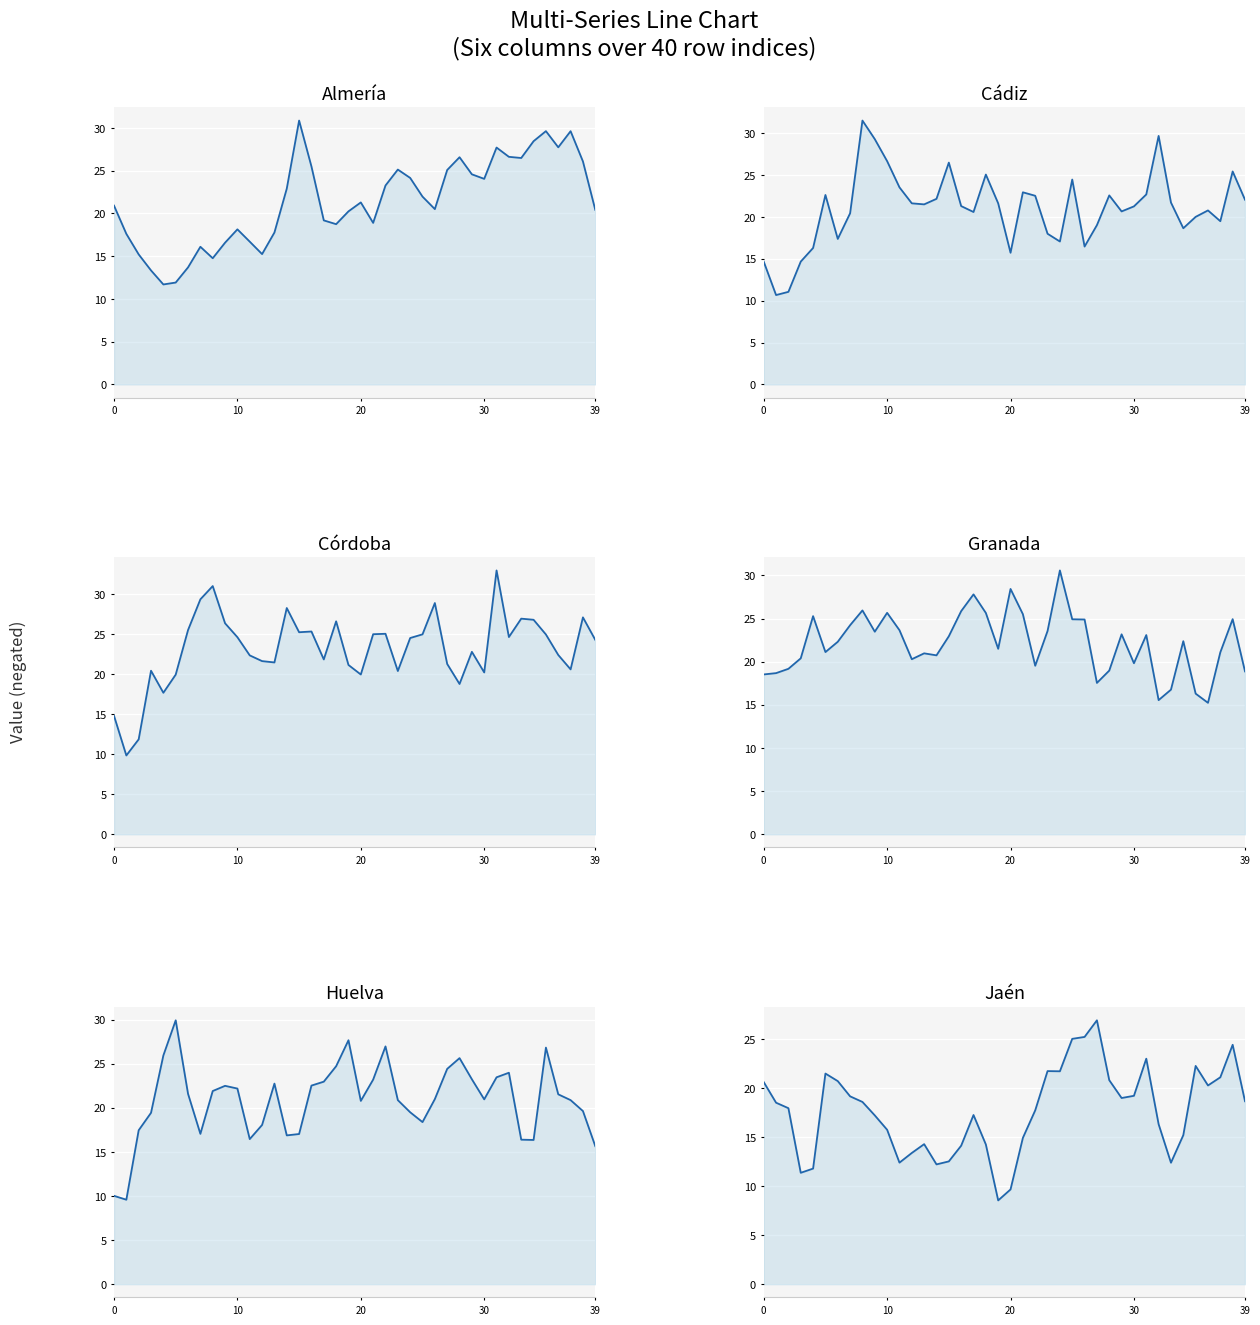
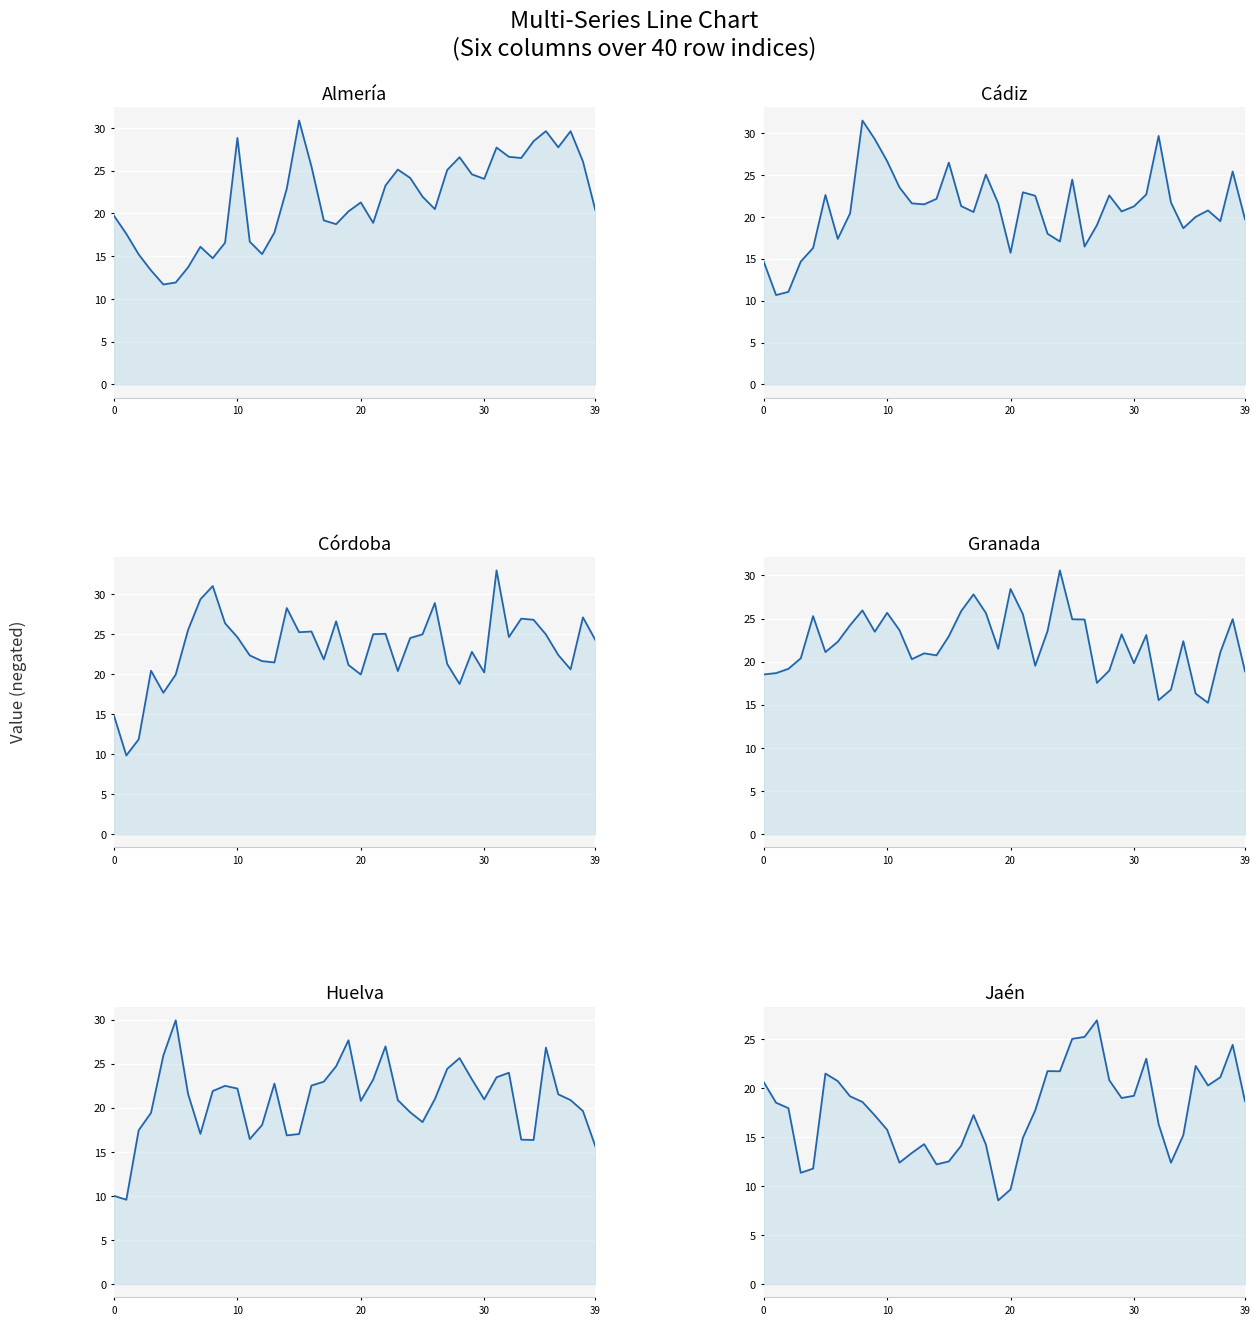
Almería, 0: 21 -> 20
Almería, 10: 18 -> 29
Cádiz, 39: 22 -> 20
